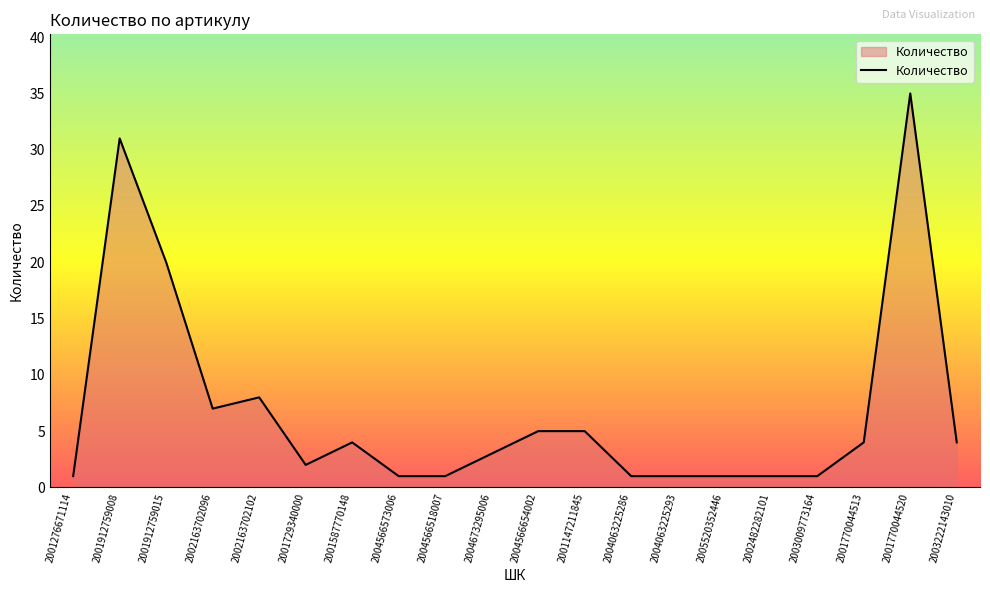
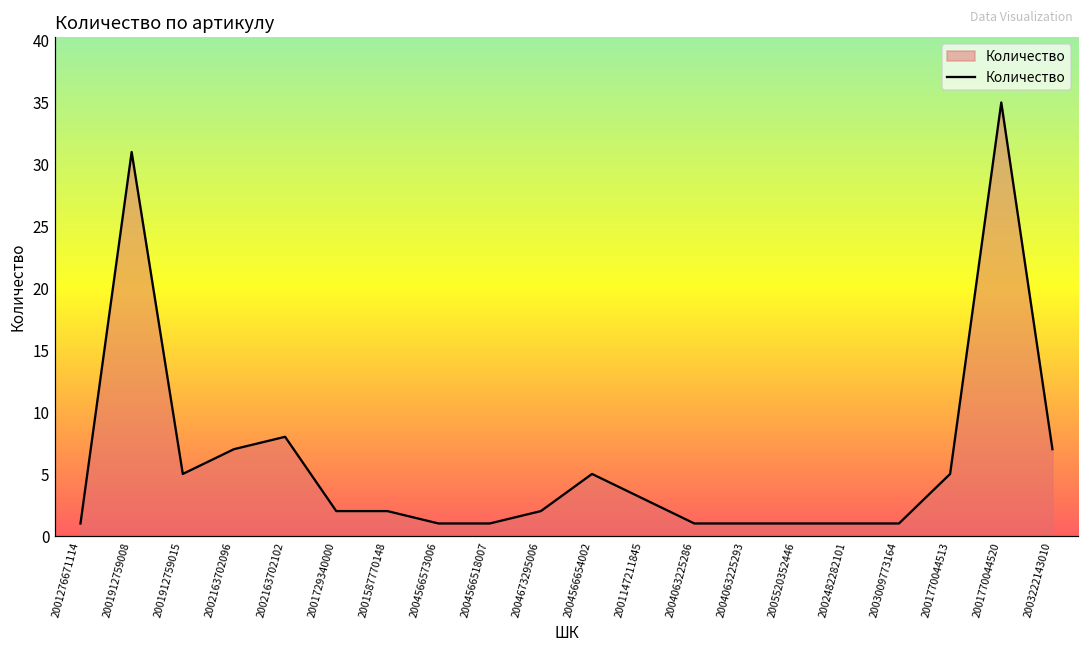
2001912759015: 20 -> 5
2001587770148: 4 -> 2
2004673295006: 3 -> 2
2001147211845: 5 -> 3
2001770044513: 4 -> 5
2003222143010: 4 -> 7
